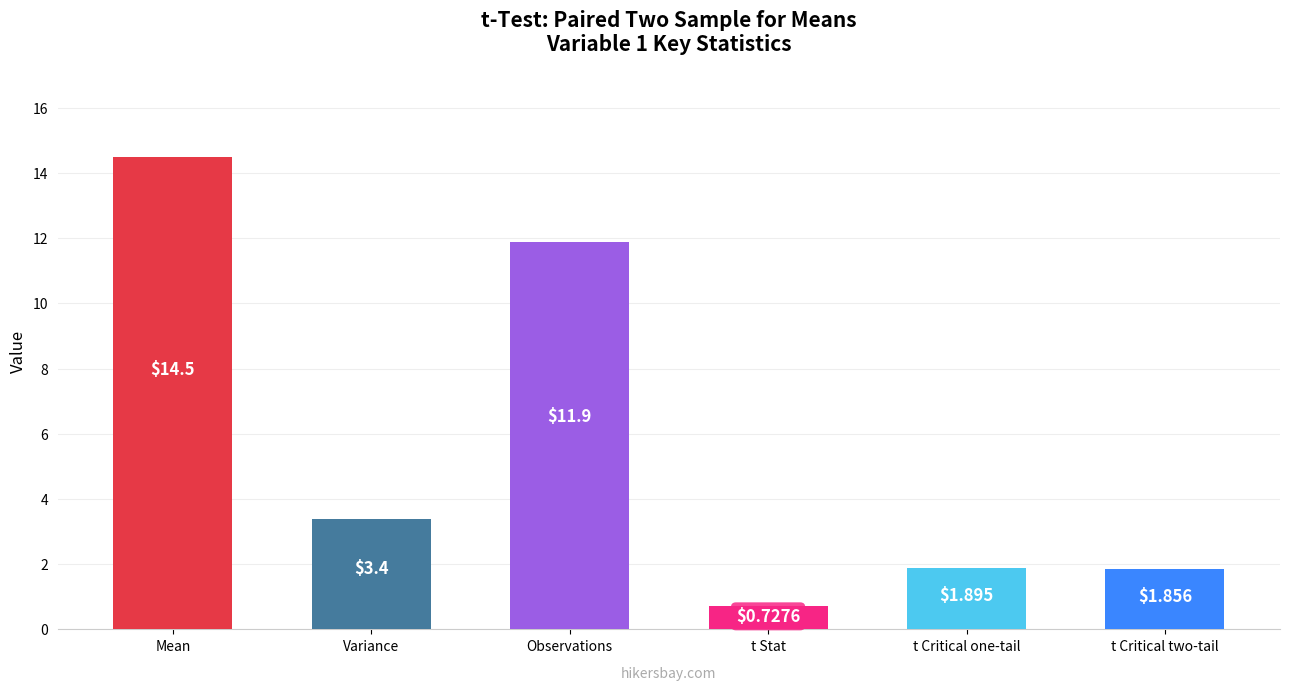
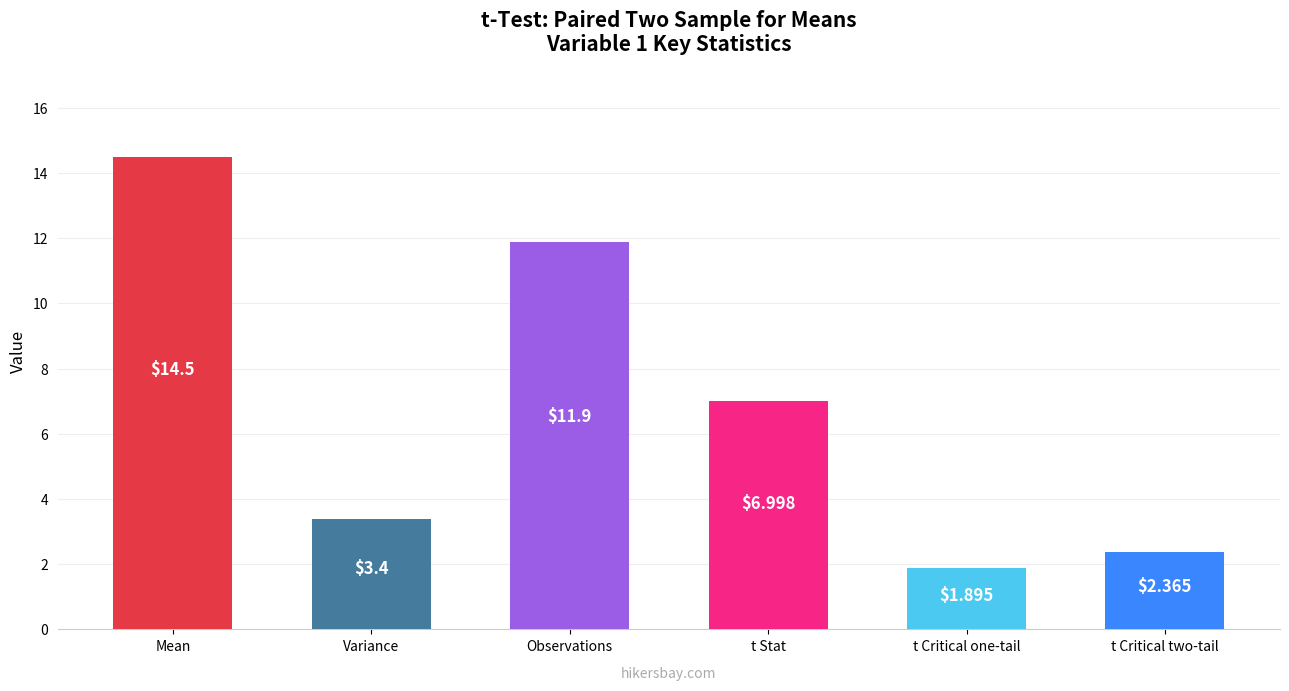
t Stat: $0.7276 -> $6.998
t Critical two-tail: $1.856 -> $2.365
